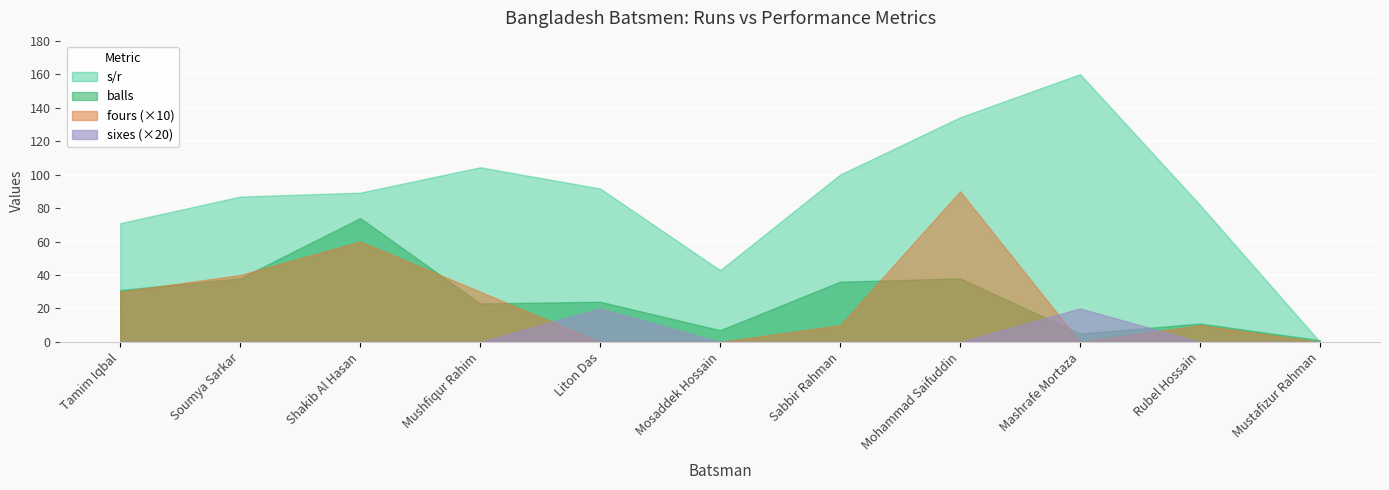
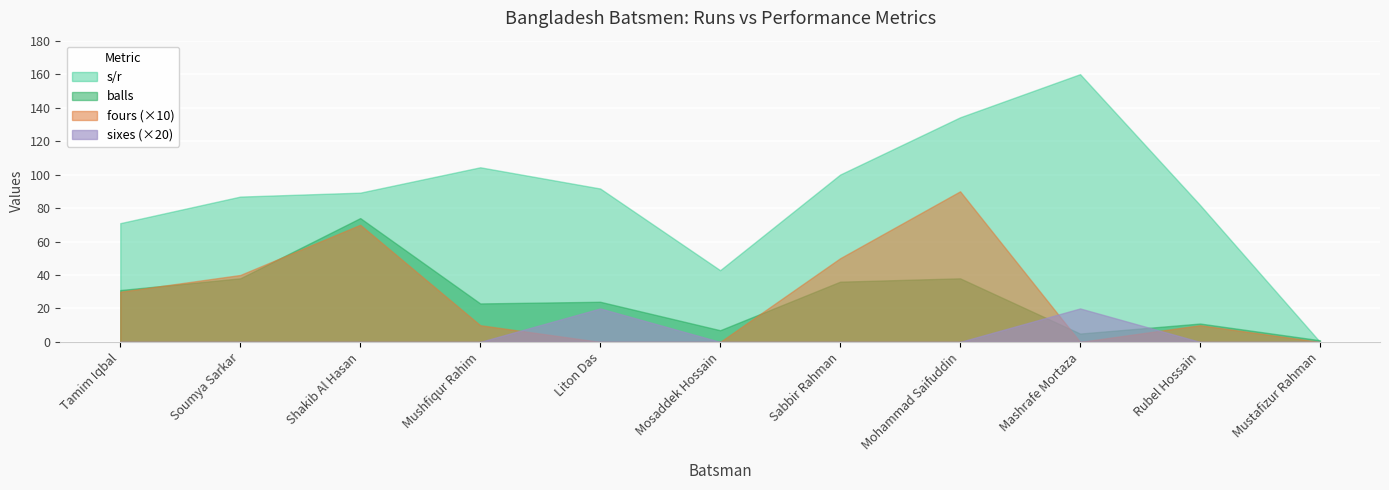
fours (×10), Shakib Al Hasan: 60 -> 70
fours (×10), Mushfiqur Rahim: 30 -> 10
fours (×10), Sabbir Rahman: 10 -> 50
